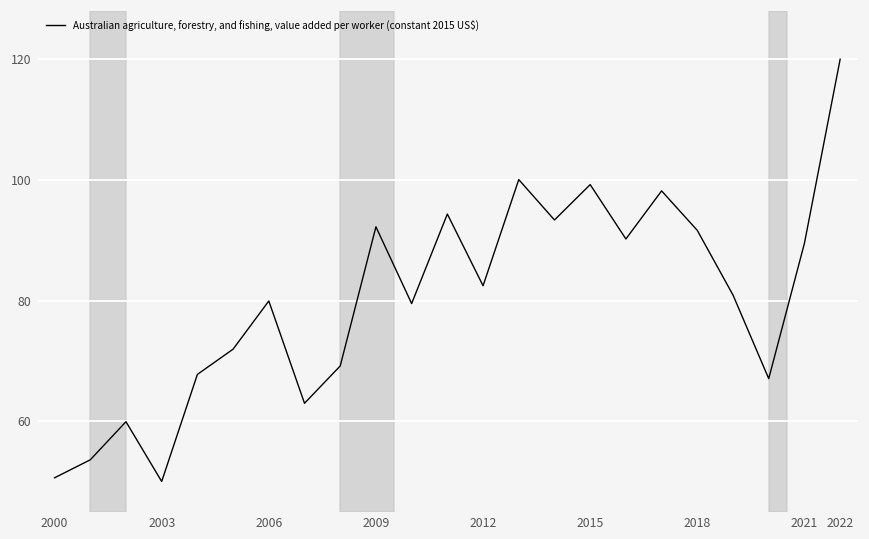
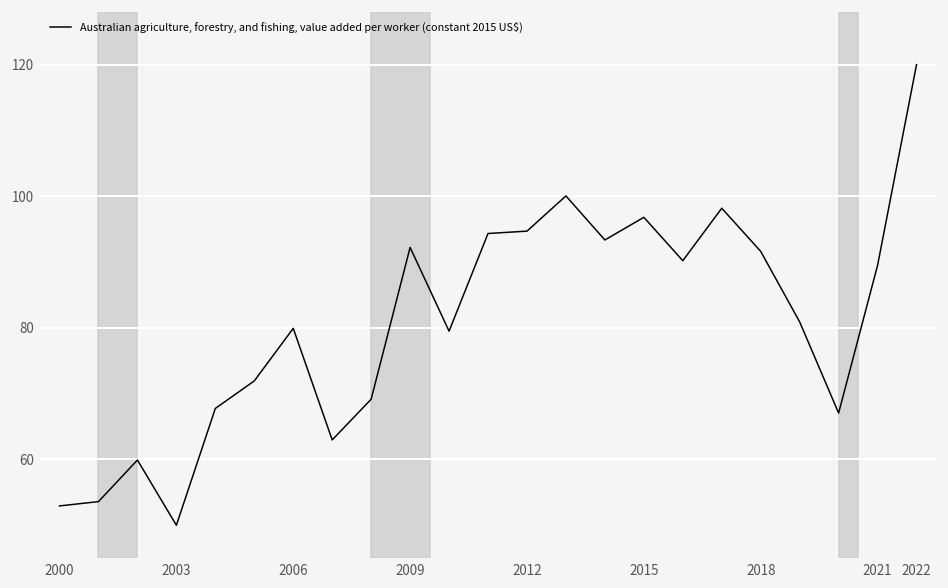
2000: 51 -> 53
2012: 82 -> 95
2015: 99 -> 97
